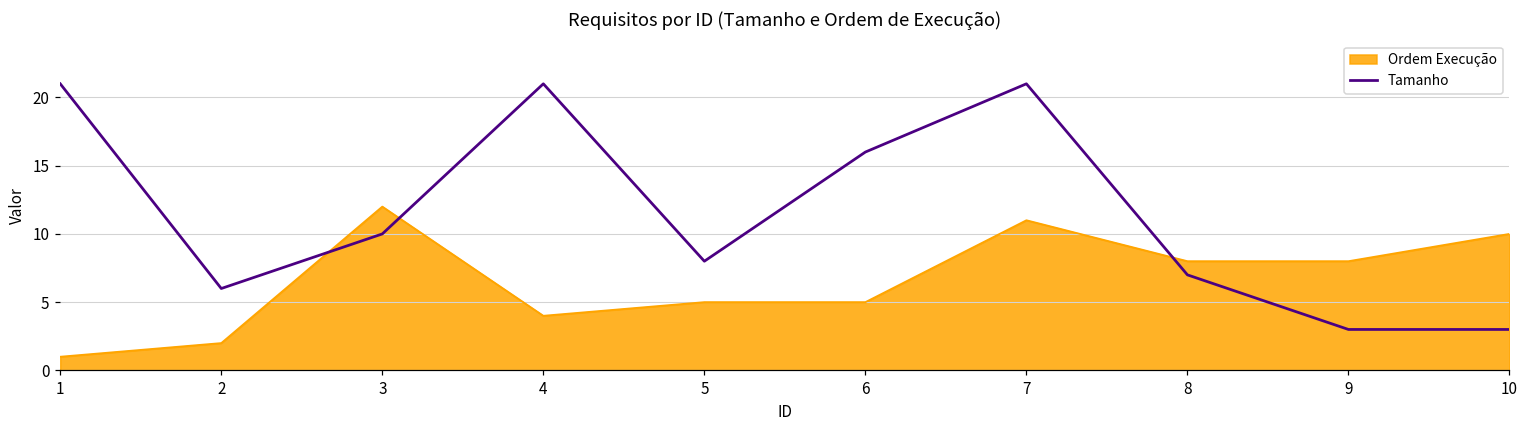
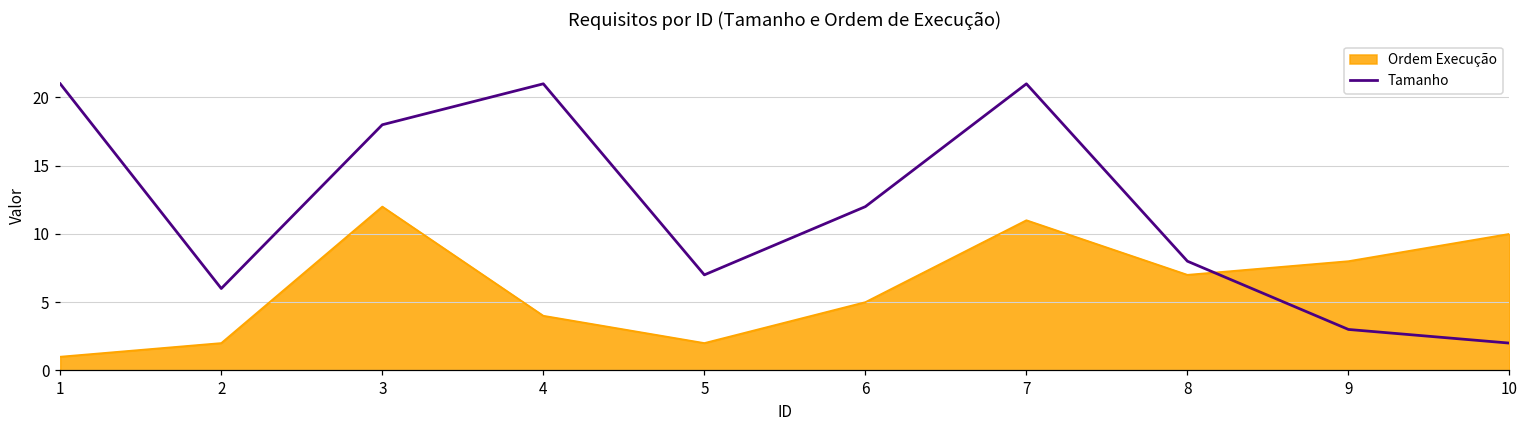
Tamanho, 3: 10 -> 18
Ordem Execução, 5: 5 -> 2
Tamanho, 5: 8 -> 7
Tamanho, 6: 16 -> 12
Ordem Execução, 8: 8 -> 7
Tamanho, 8: 7 -> 8
Tamanho, 10: 3 -> 2
